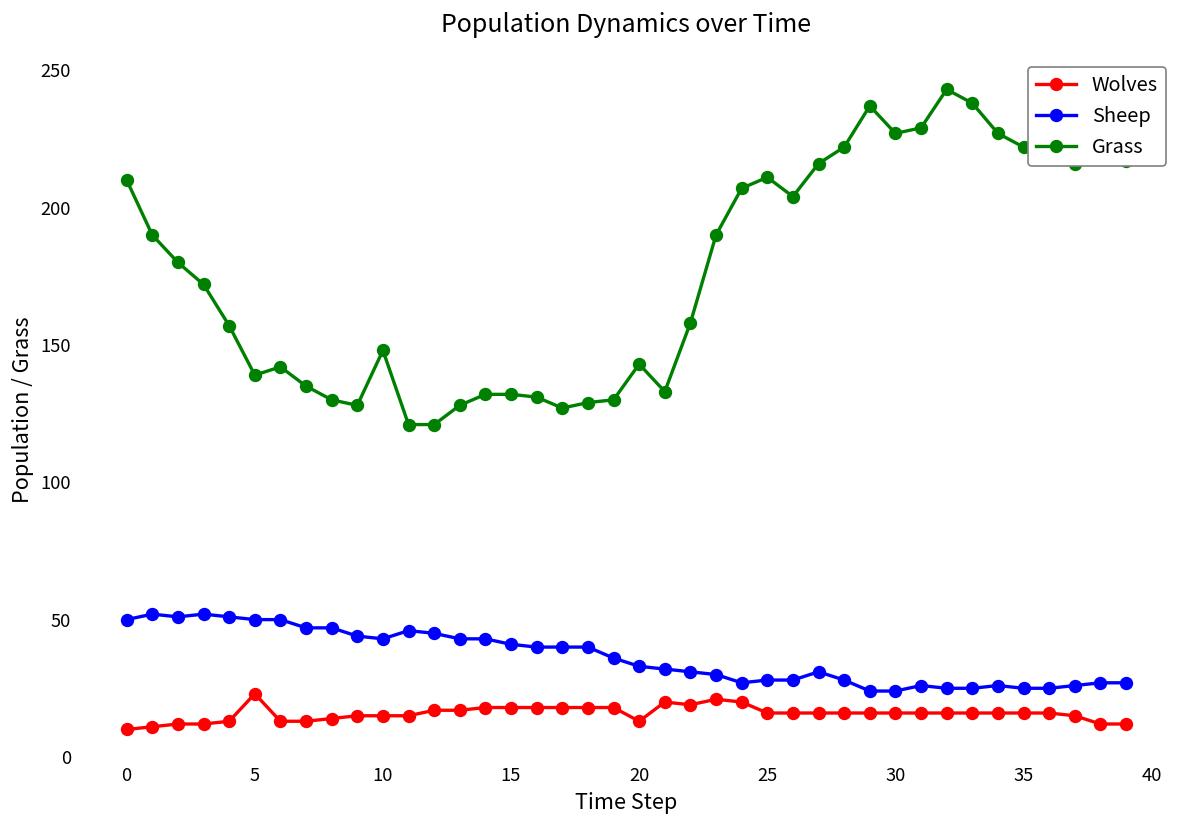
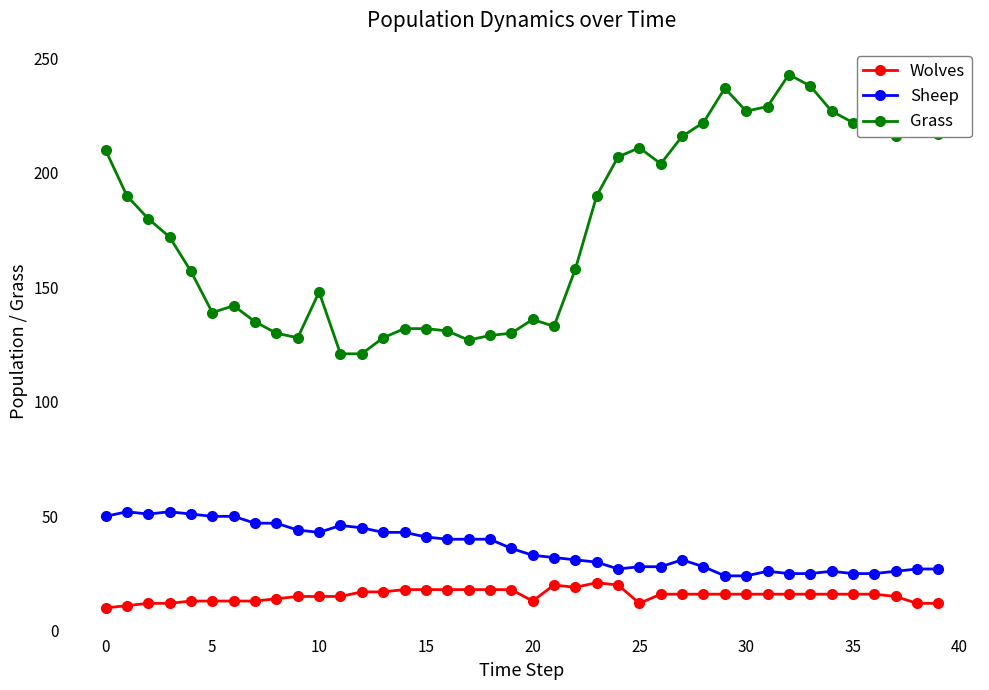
Wolves, 5: 23 -> 13
Grass, 20: 143 -> 136
Wolves, 25: 16 -> 12
